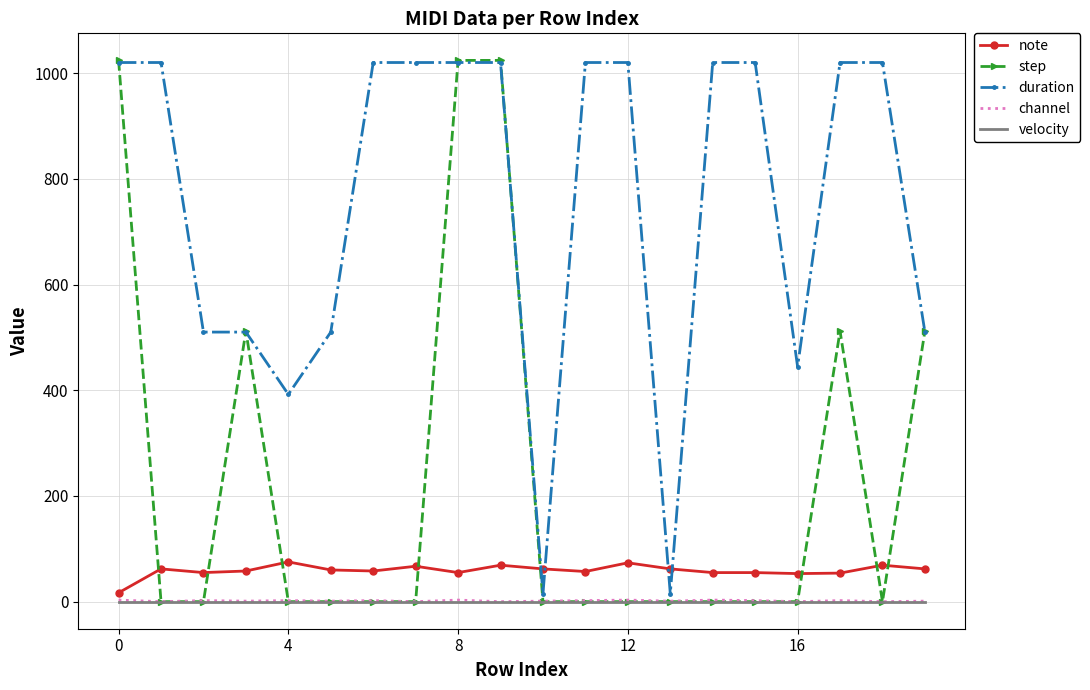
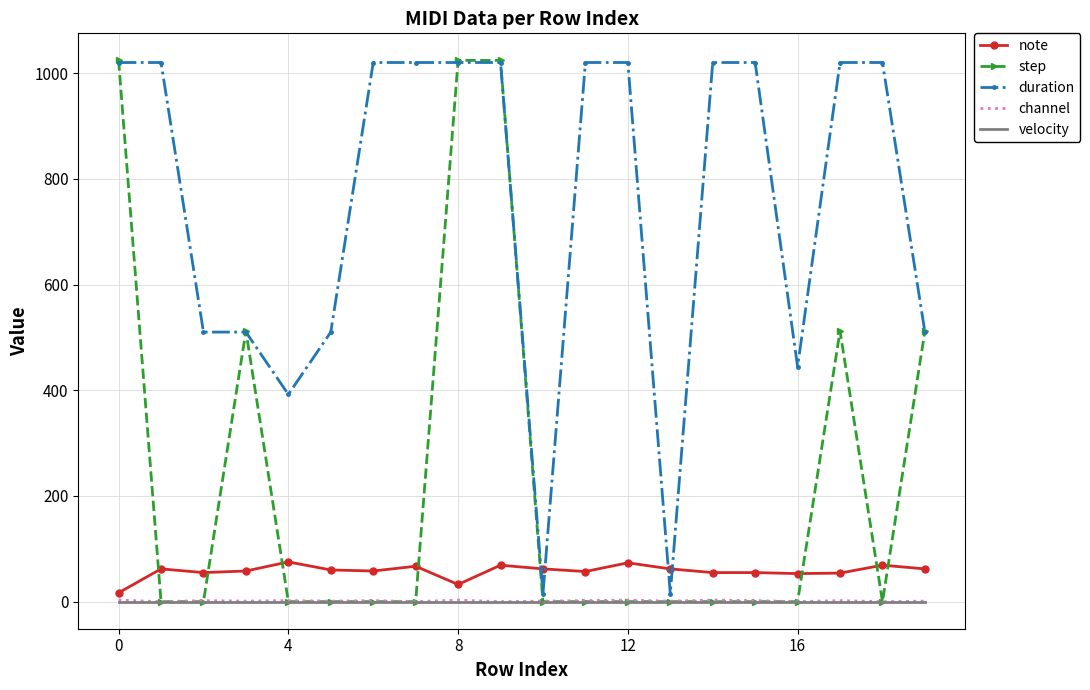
note, 8: 60 -> 30
